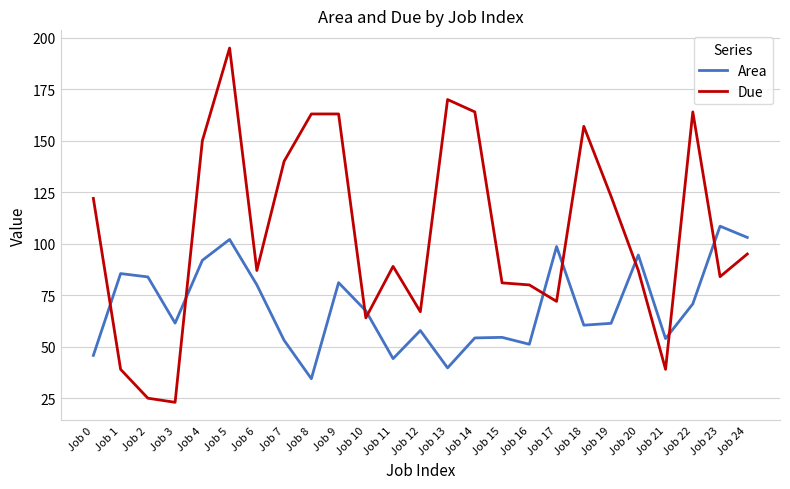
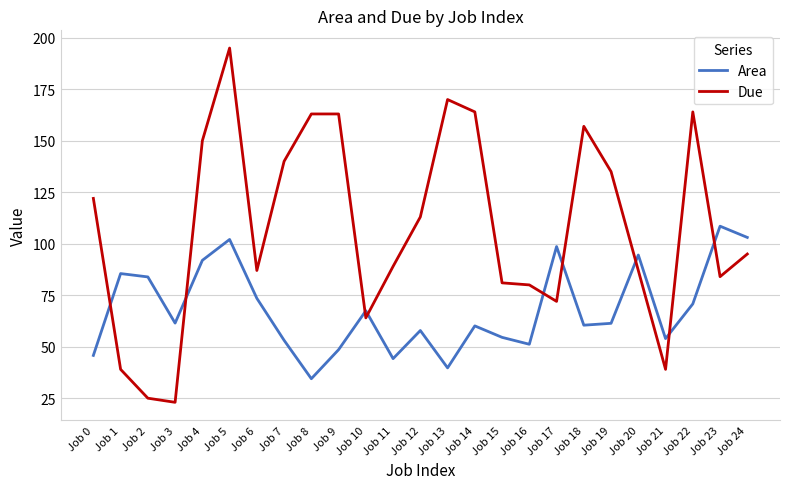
Area, Job 6: 80 -> 73
Area, Job 9: 81 -> 49
Due, Job 12: 67 -> 113
Area, Job 14: 54 -> 60
Due, Job 19: 123 -> 135
